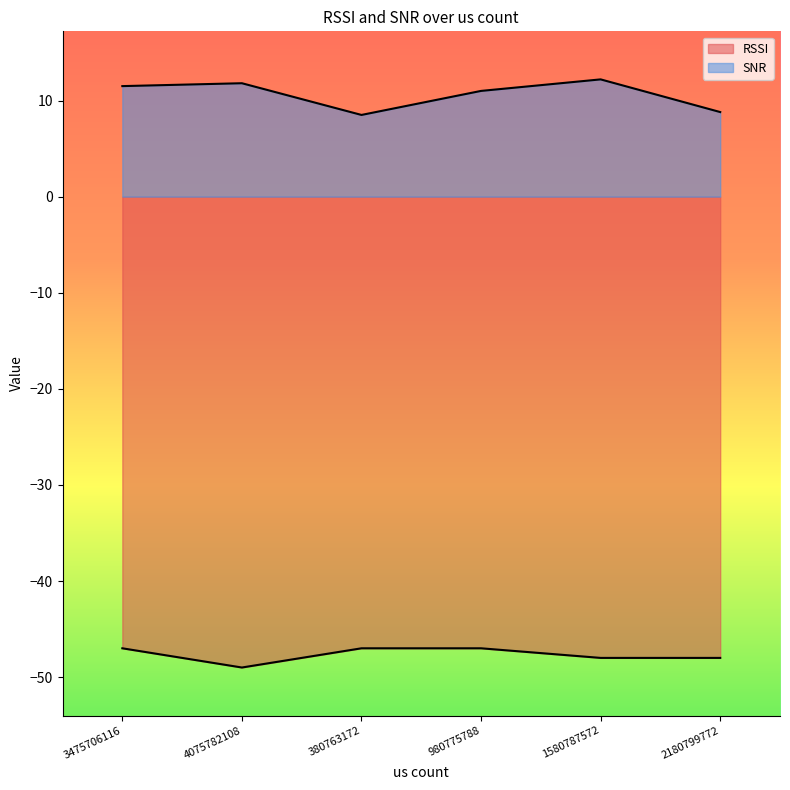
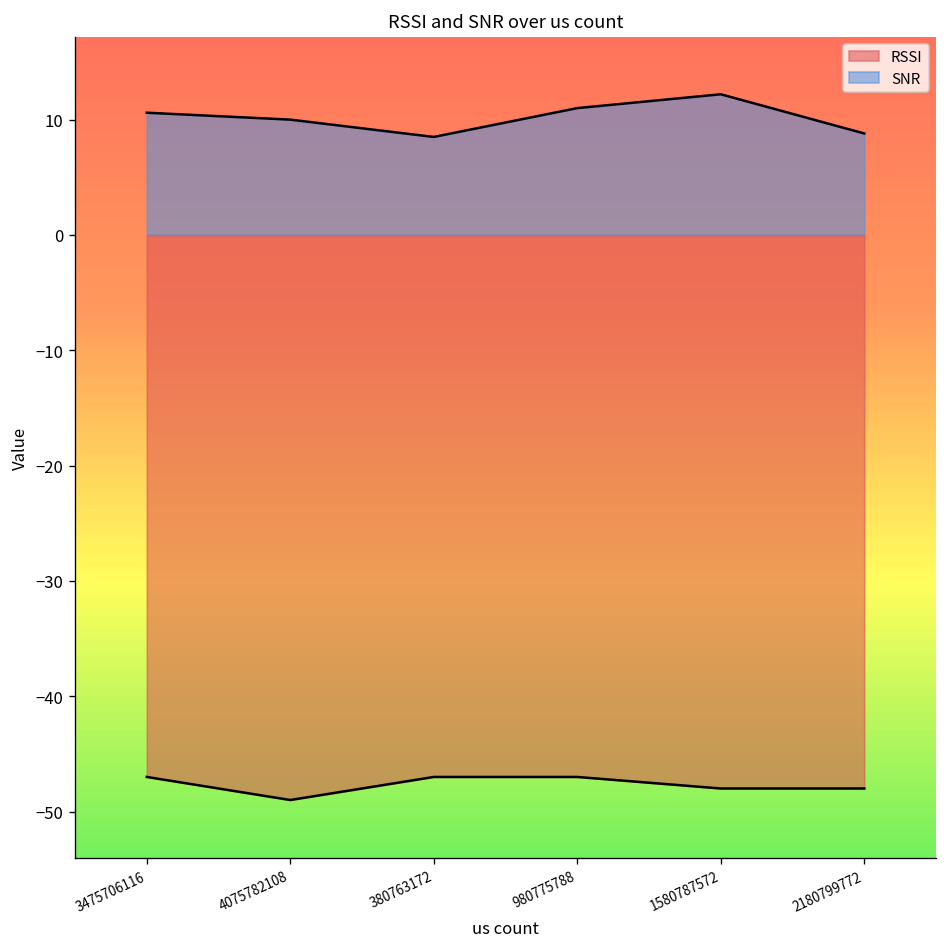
SNR, 3475706116: 12 -> 11
SNR, 4075782108: 12 -> 10
